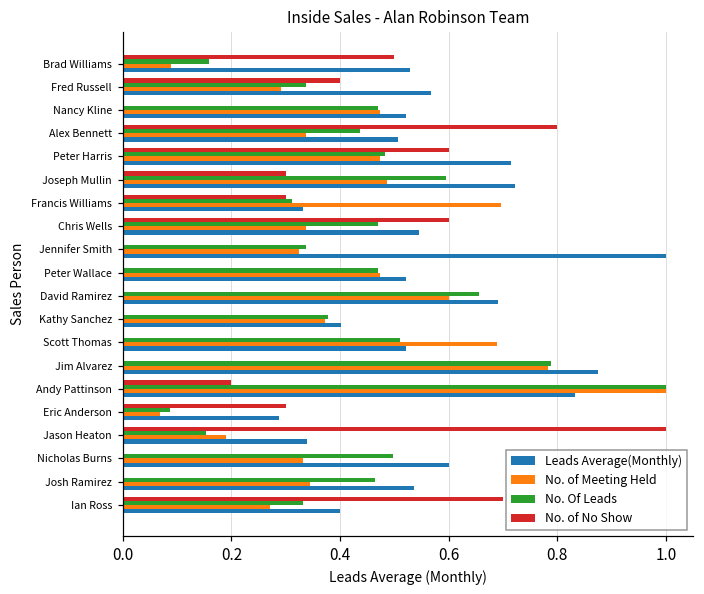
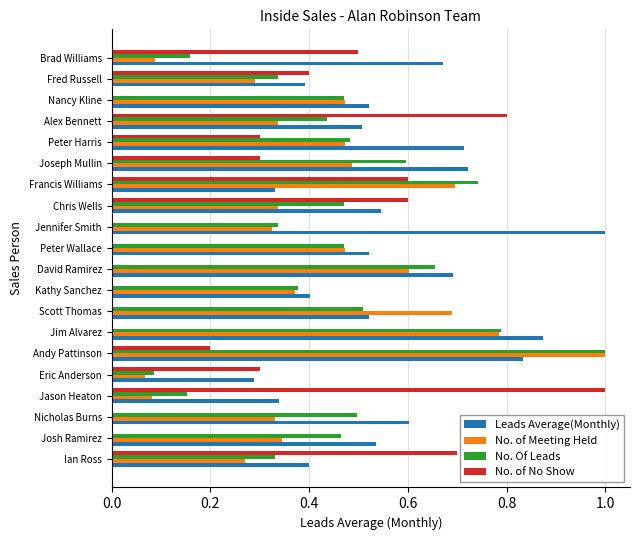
Leads Average(Monthly), Brad Williams: 0.53 -> 0.67
Leads Average(Monthly), Fred Russell: 0.57 -> 0.39
No. of No Show, Peter Harris: 0.60 -> 0.30
No. of No Show, Francis Williams: 0.30 -> 0.60
No. Of Leads, Francis Williams: 0.31 -> 0.74
No. of Meeting Held, Jason Heaton: 0.19 -> 0.08
